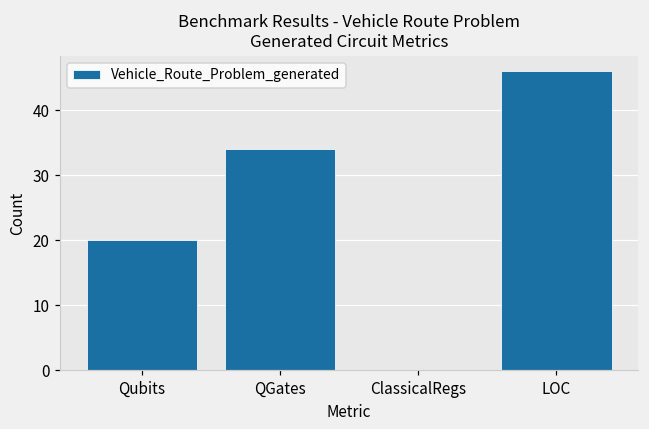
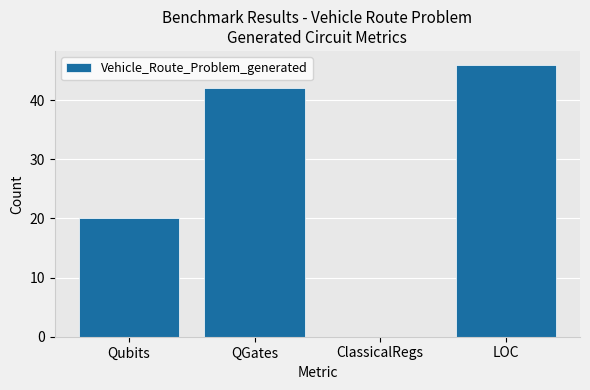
QGates: 34 -> 42
